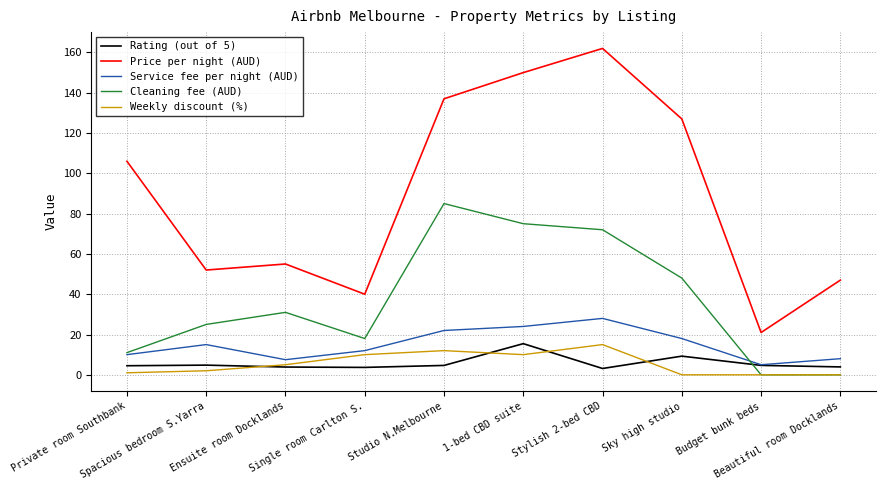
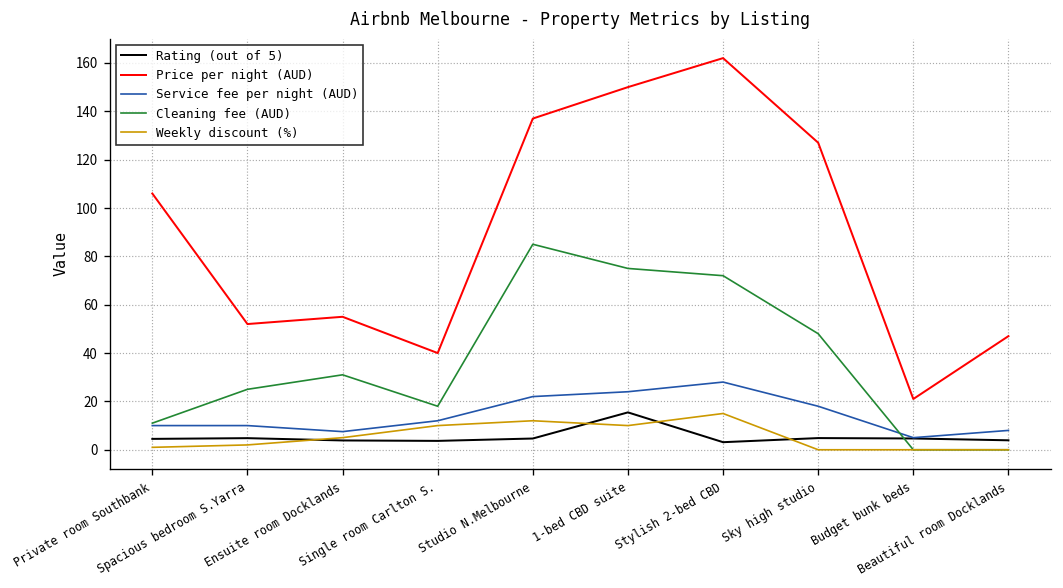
Service fee per night (AUD), Spacious bedroom S.Yarra: 15 -> 10
Rating (out of 5), Sky high studio: 9 -> 5
